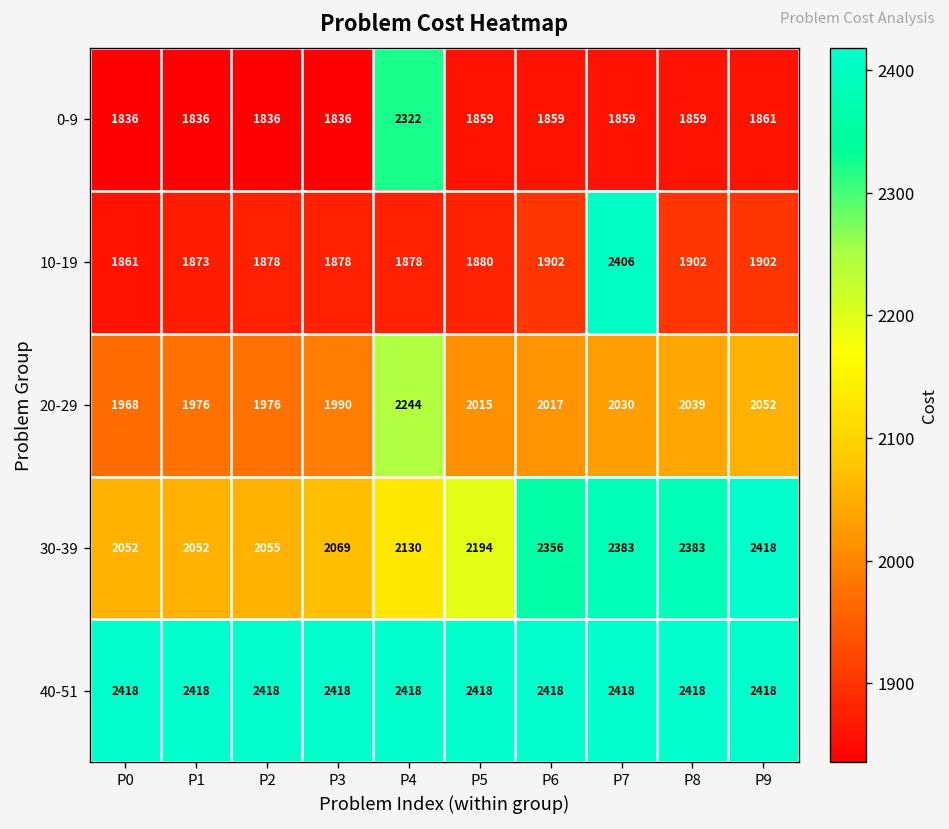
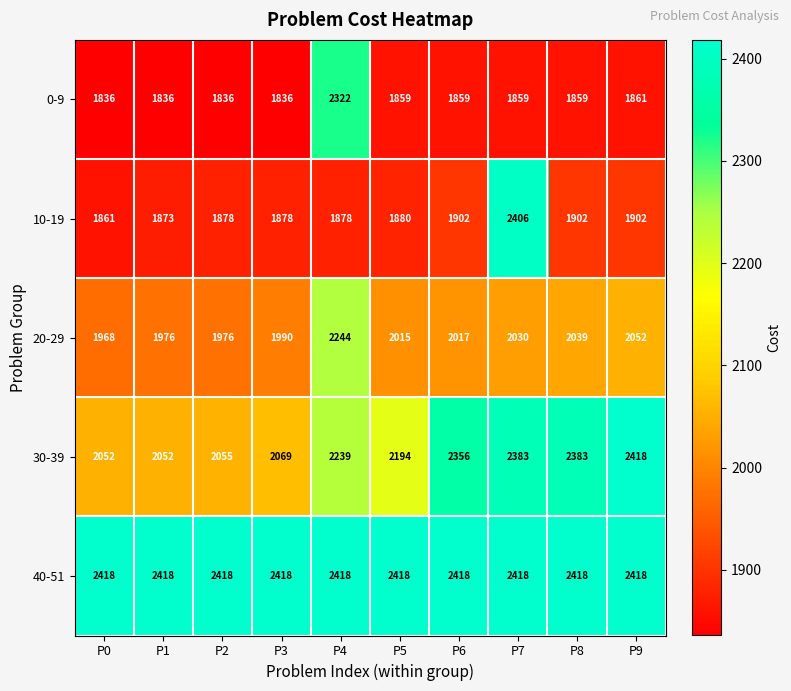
30-39, P4: 2130 -> 2239
